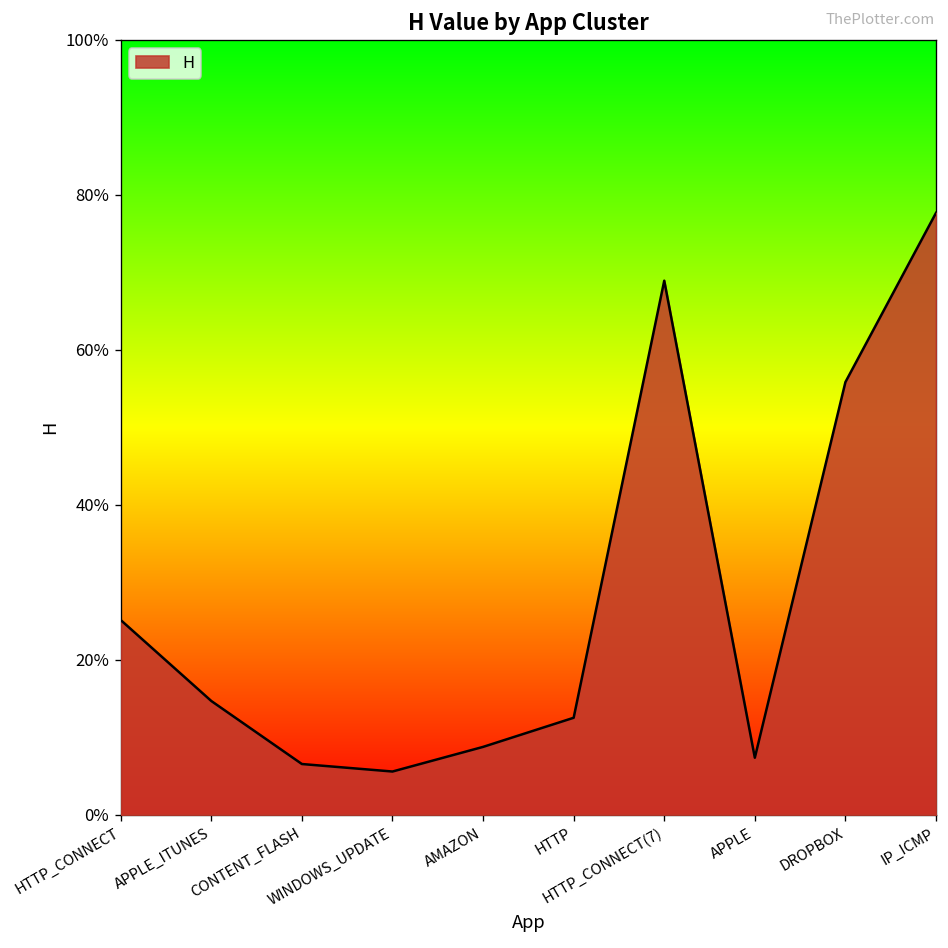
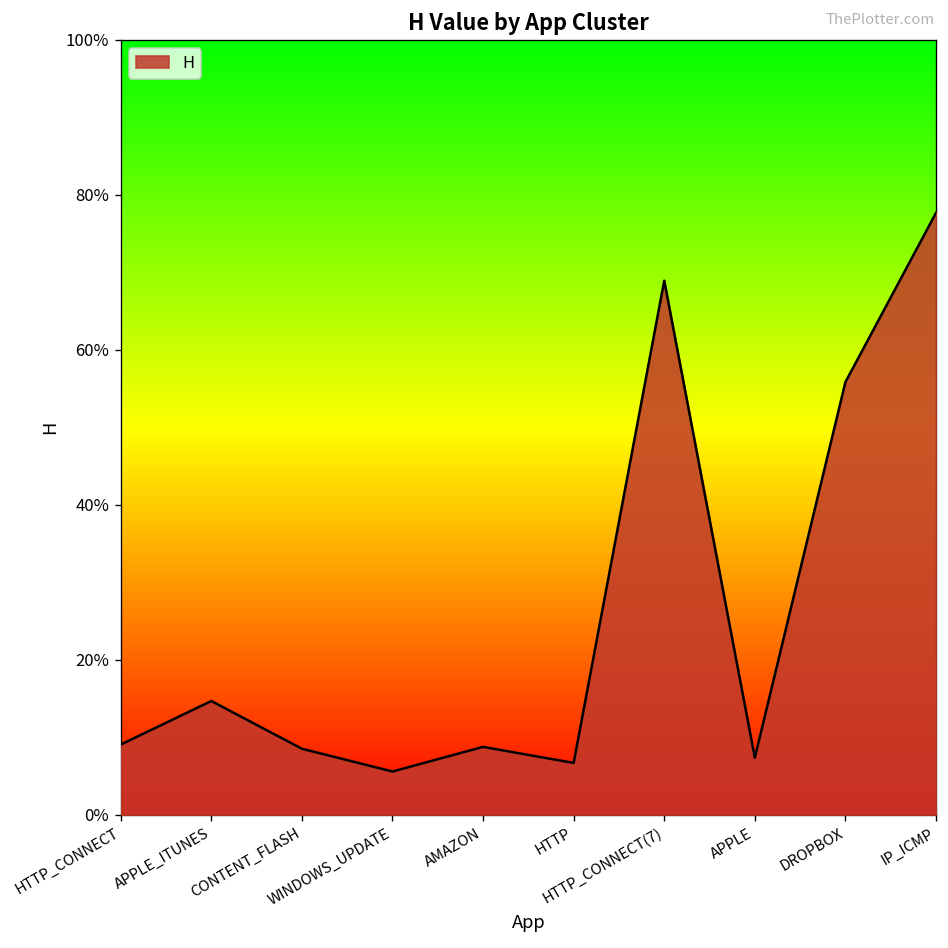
HTTP_CONNECT: 25% -> 9%
CONTENT_FLASH: 7% -> 9%
HTTP: 13% -> 7%
